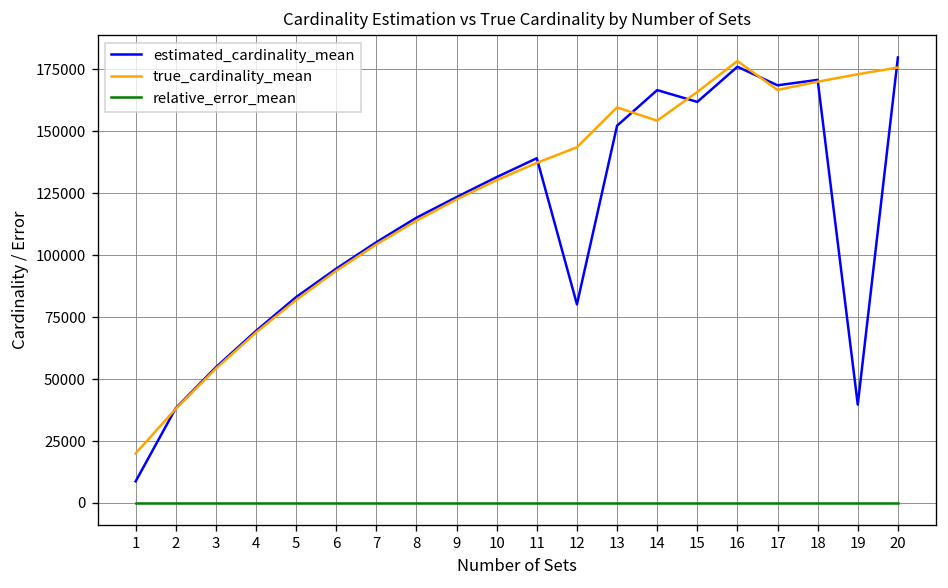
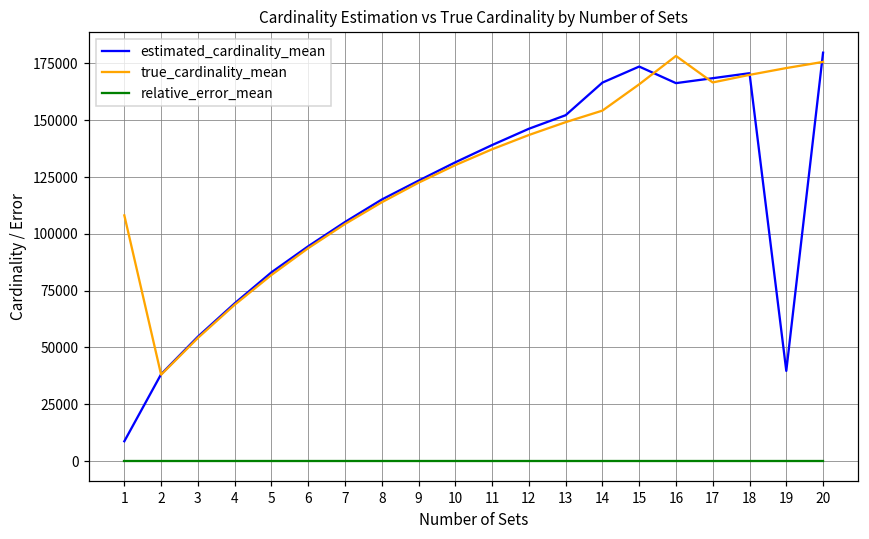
true_cardinality_mean, 1: 20000 -> 108000
estimated_cardinality_mean, 12: 80000 -> 146000
true_cardinality_mean, 13: 160000 -> 149000
estimated_cardinality_mean, 15: 162000 -> 174000
estimated_cardinality_mean, 16: 176000 -> 166000
